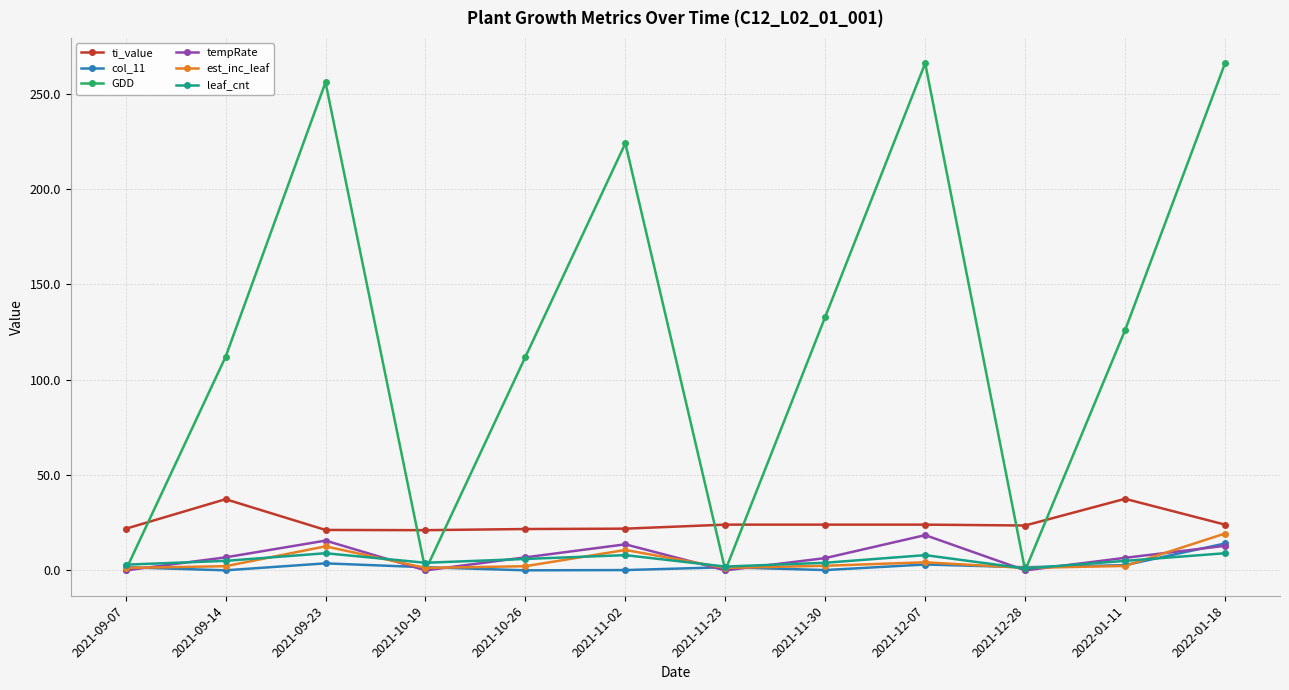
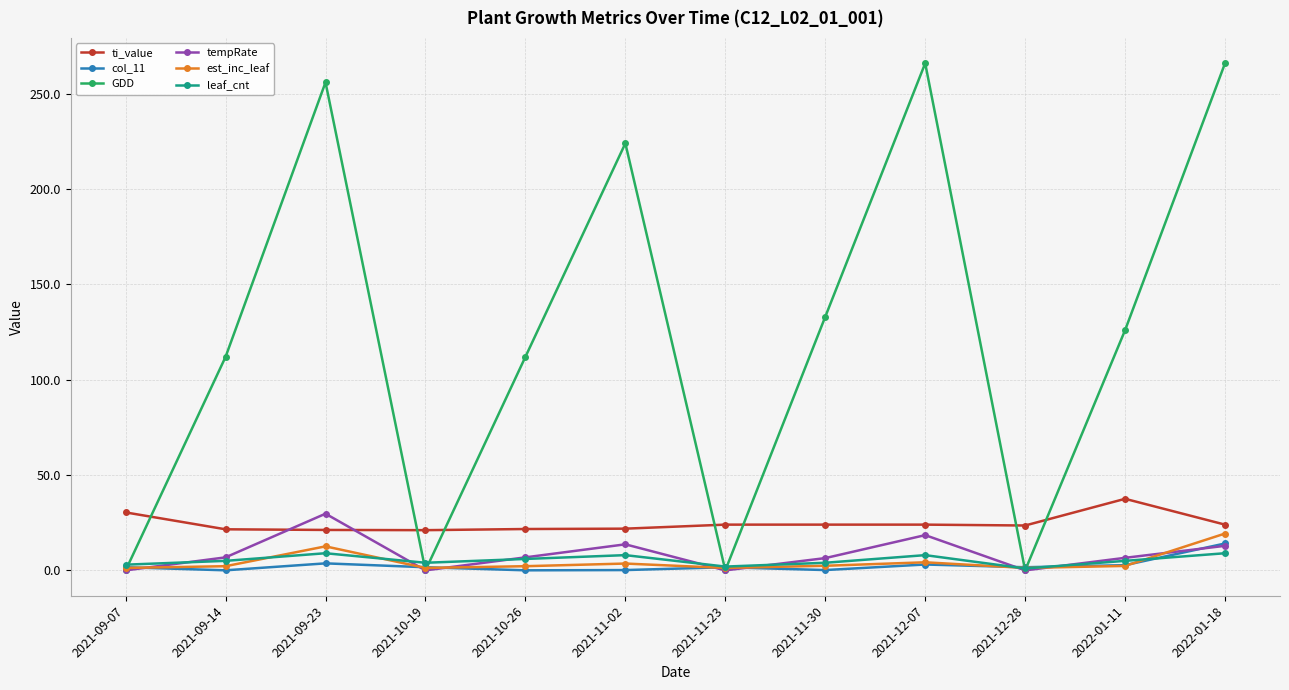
ti_value, 2021-09-07: 22 -> 30
ti_value, 2021-09-14: 37 -> 22
tempRate, 2021-09-23: 16 -> 30
est_inc_leaf, 2021-11-02: 11 -> 4
